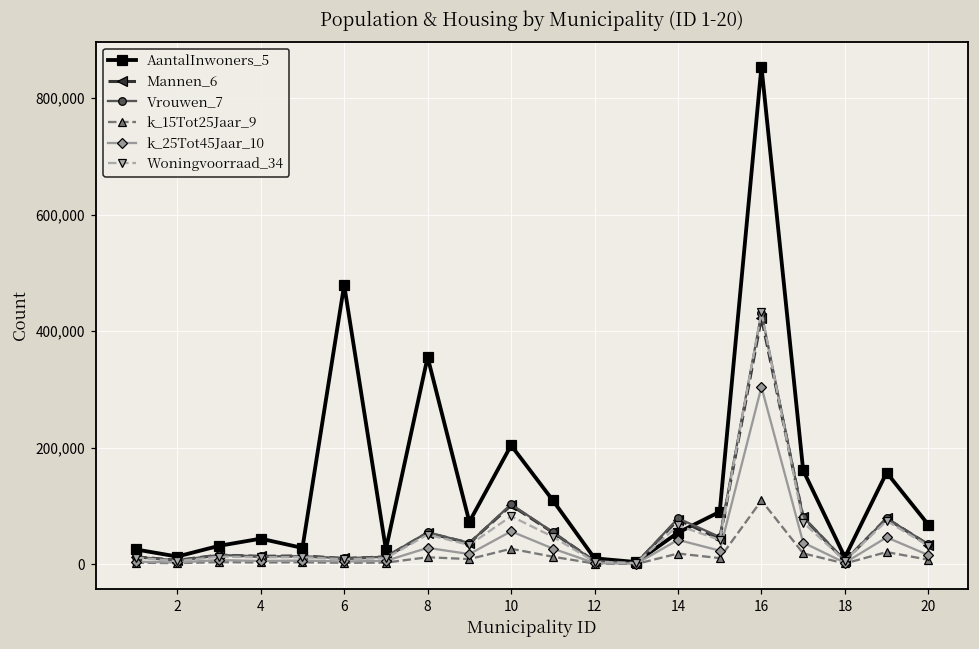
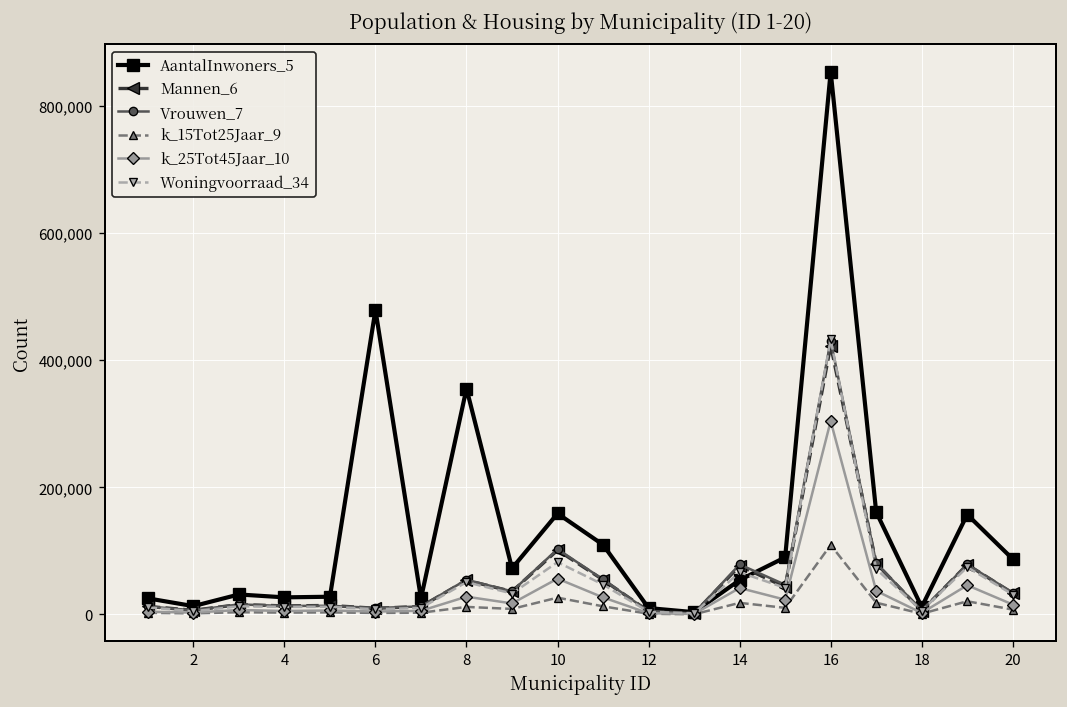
AantalInwoners_5, 4: 40,000 -> 30,000
AantalInwoners_5, 10: 200,000 -> 160,000
AantalInwoners_5, 20: 70,000 -> 90,000
